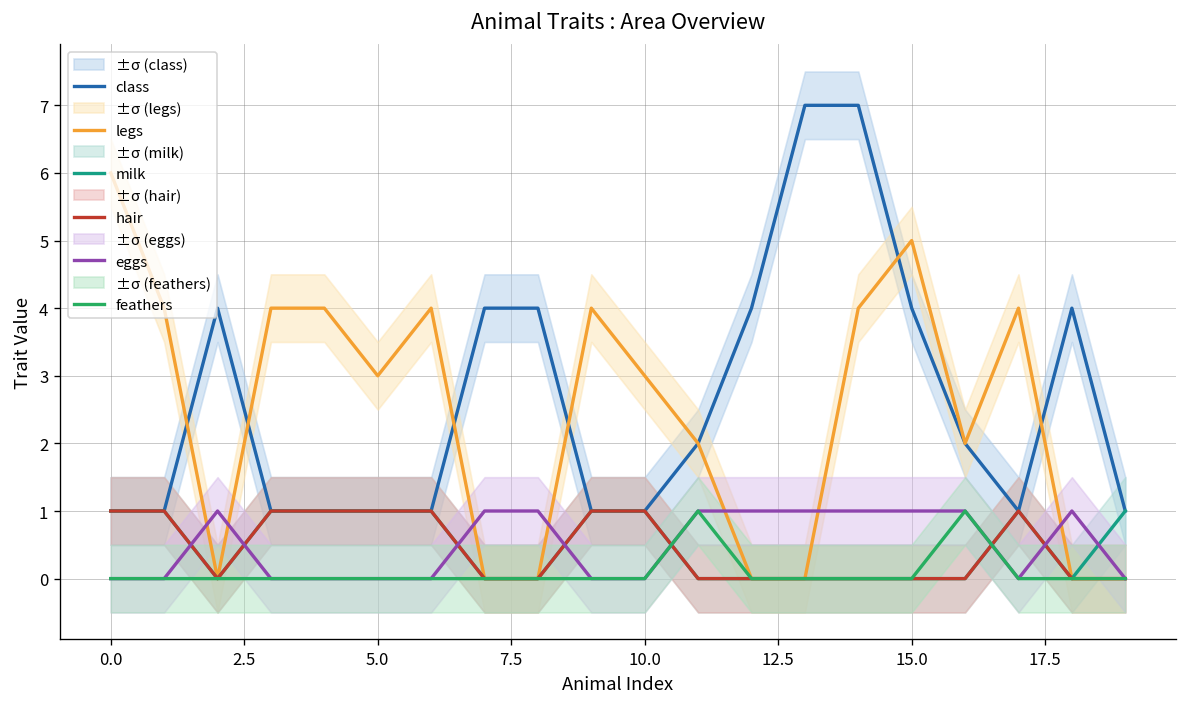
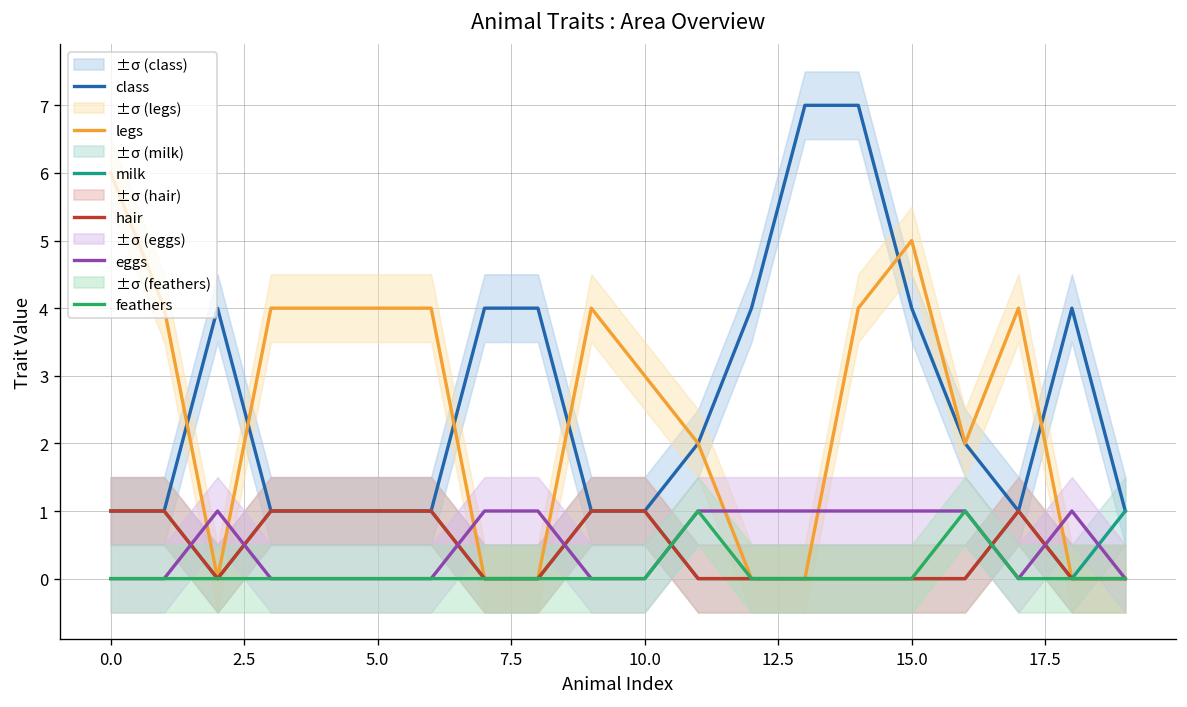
legs, 5.0: 3 -> 4
